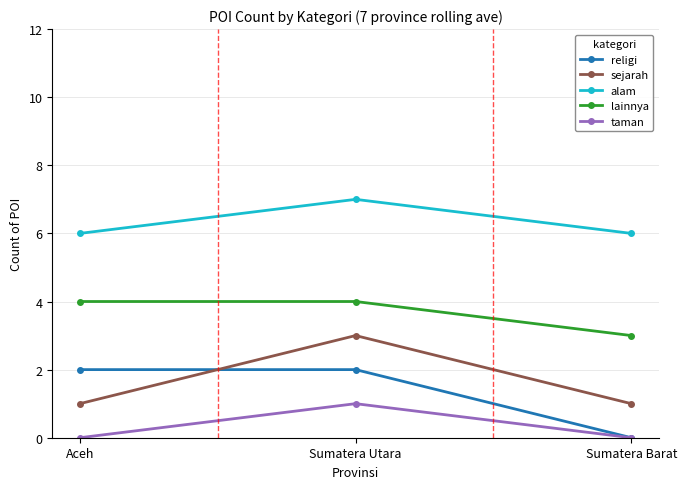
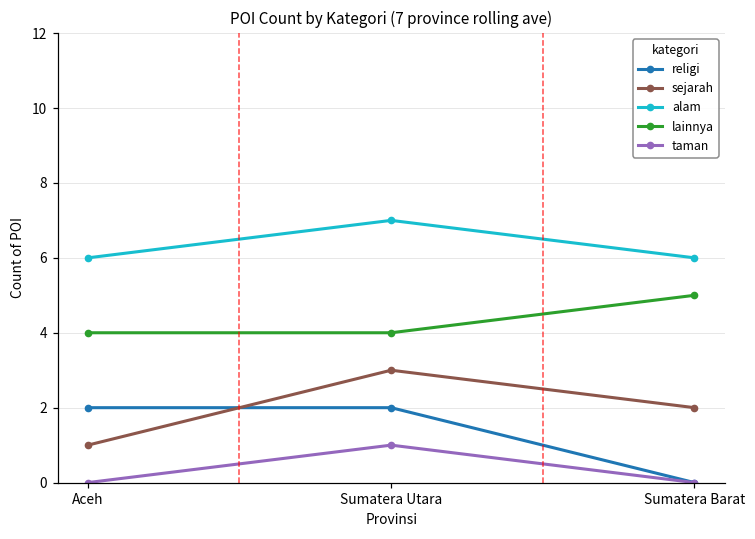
sejarah, Sumatera Barat: 1 -> 2
lainnya, Sumatera Barat: 3 -> 5
